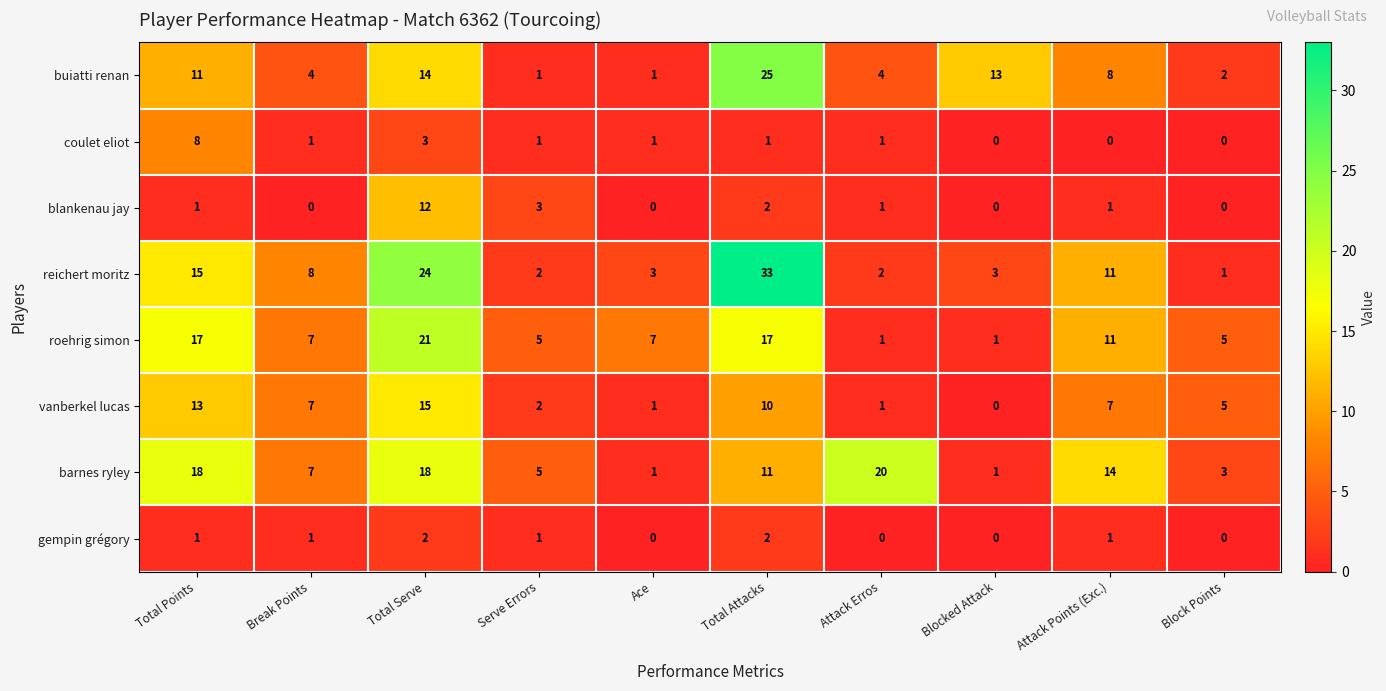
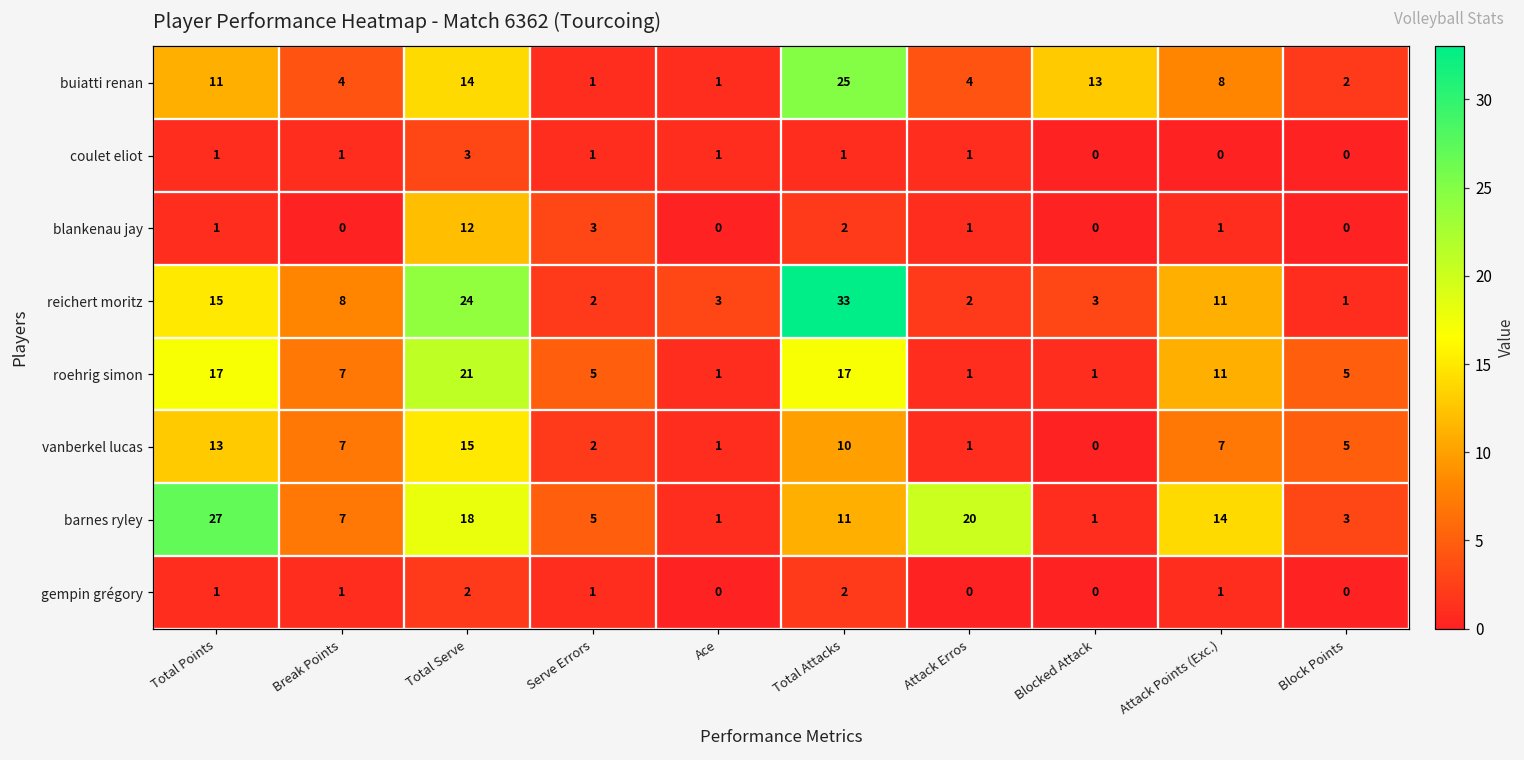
coulet eliot, Total Points: 8 -> 1
roehrig simon, Ace: 7 -> 1
barnes ryley, Total Points: 18 -> 27
